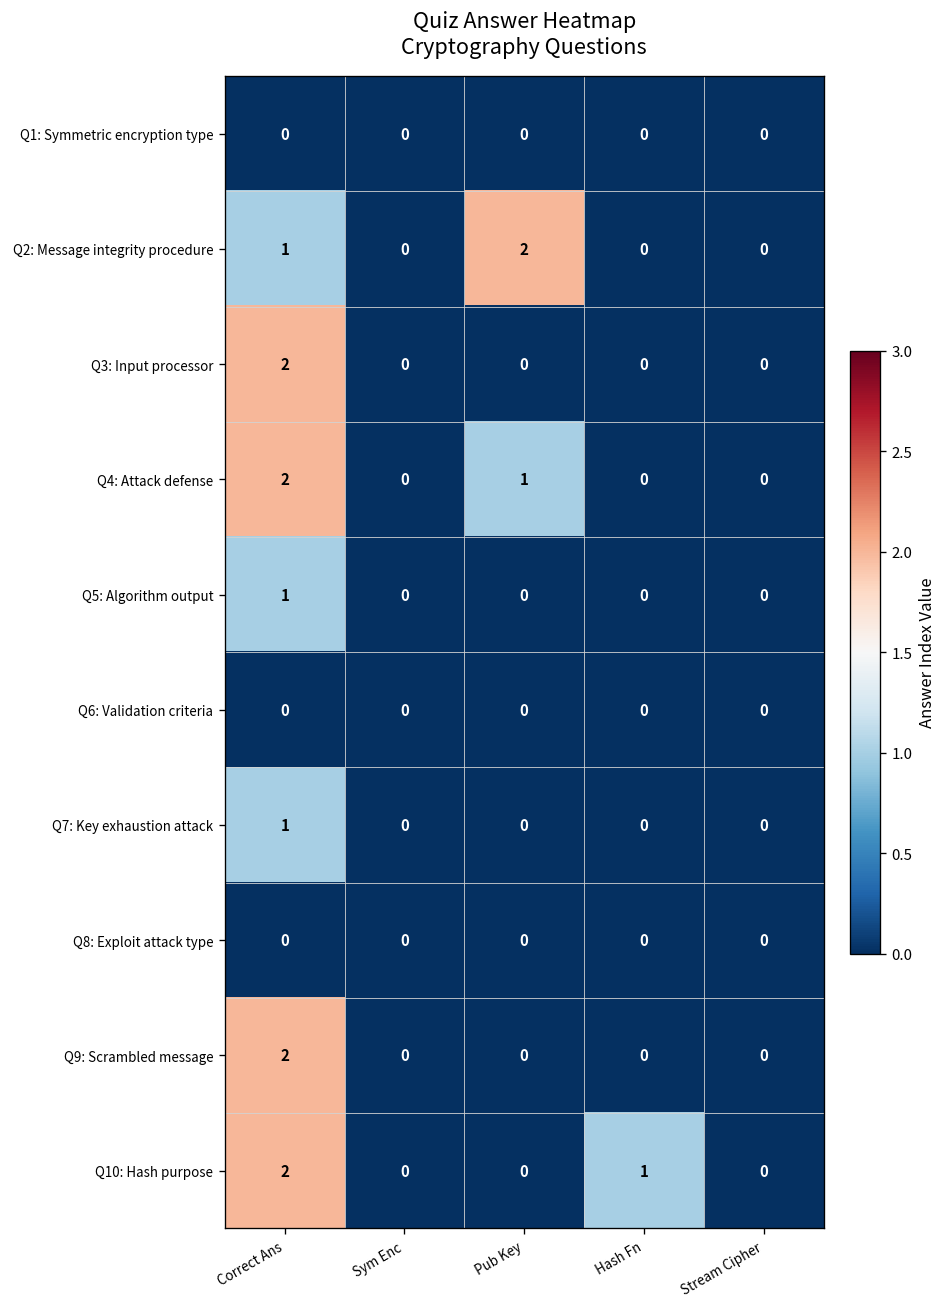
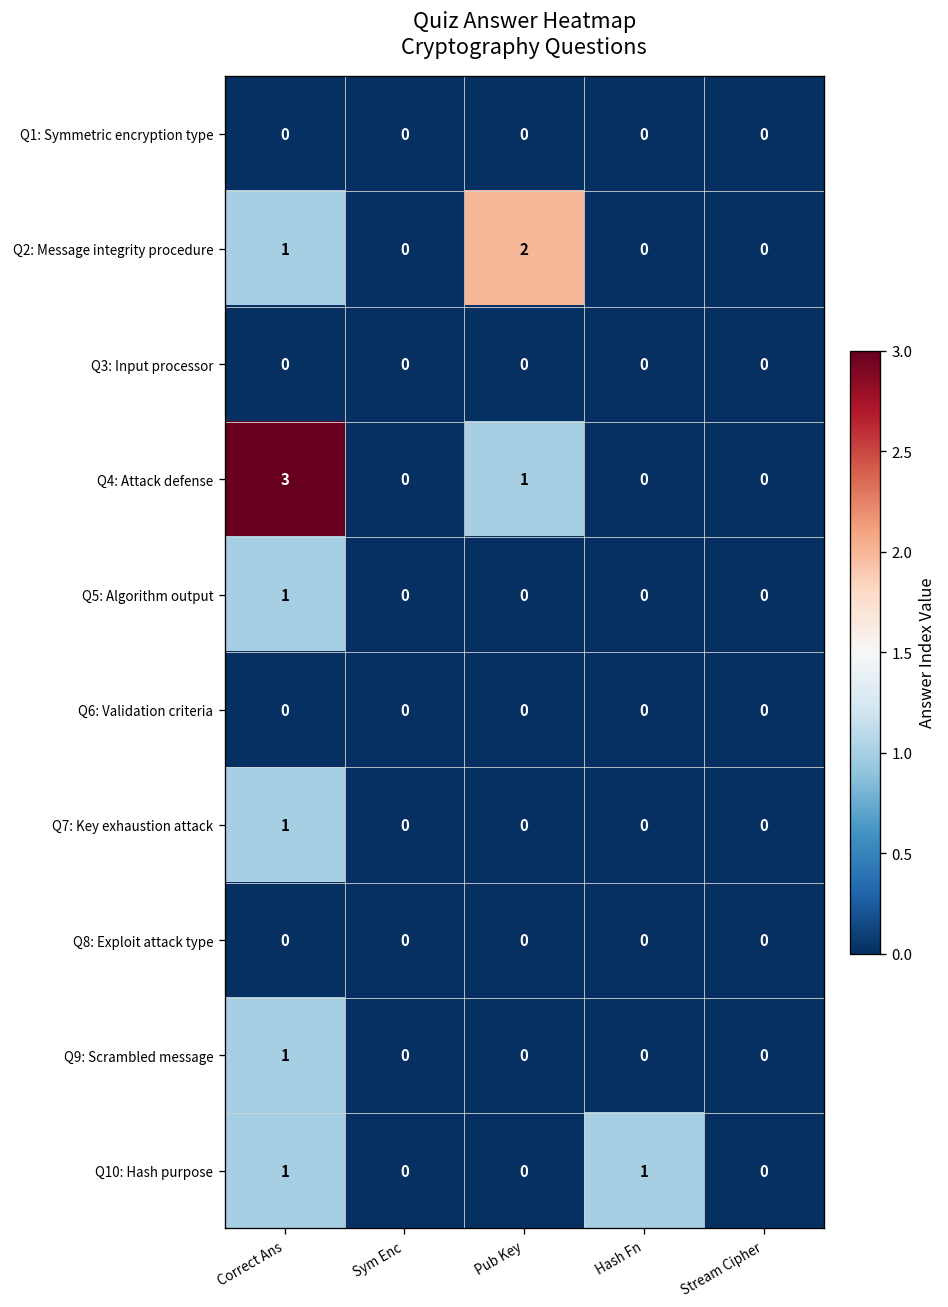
Q3: Input processor, Correct Ans: 2 -> 0
Q4: Attack defense, Correct Ans: 2 -> 3
Q9: Scrambled message, Correct Ans: 2 -> 1
Q10: Hash purpose, Correct Ans: 2 -> 1
